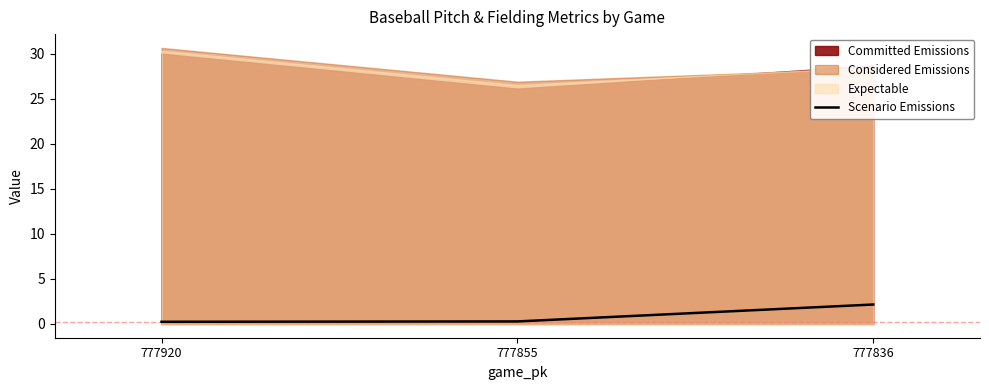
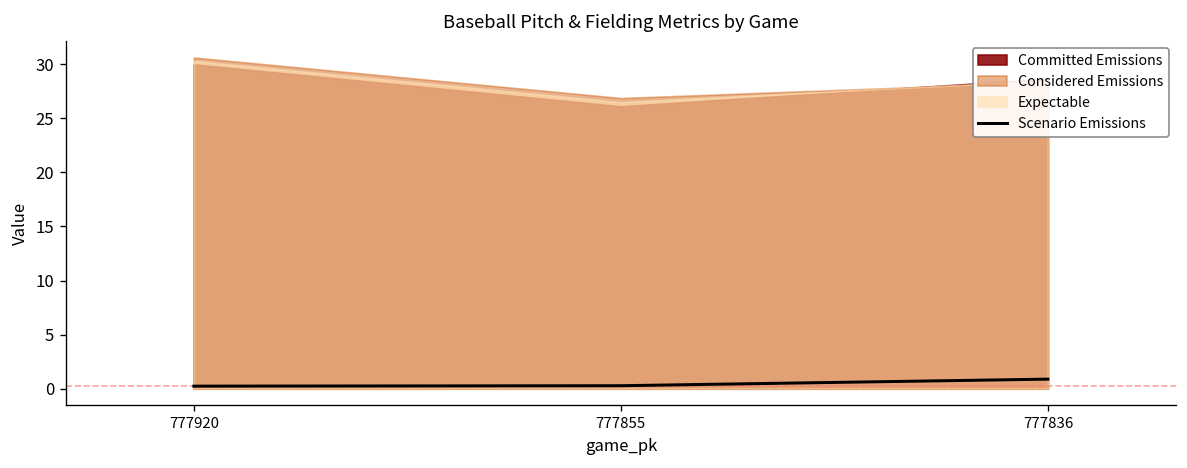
Scenario Emissions, 777836: 2 -> 1
